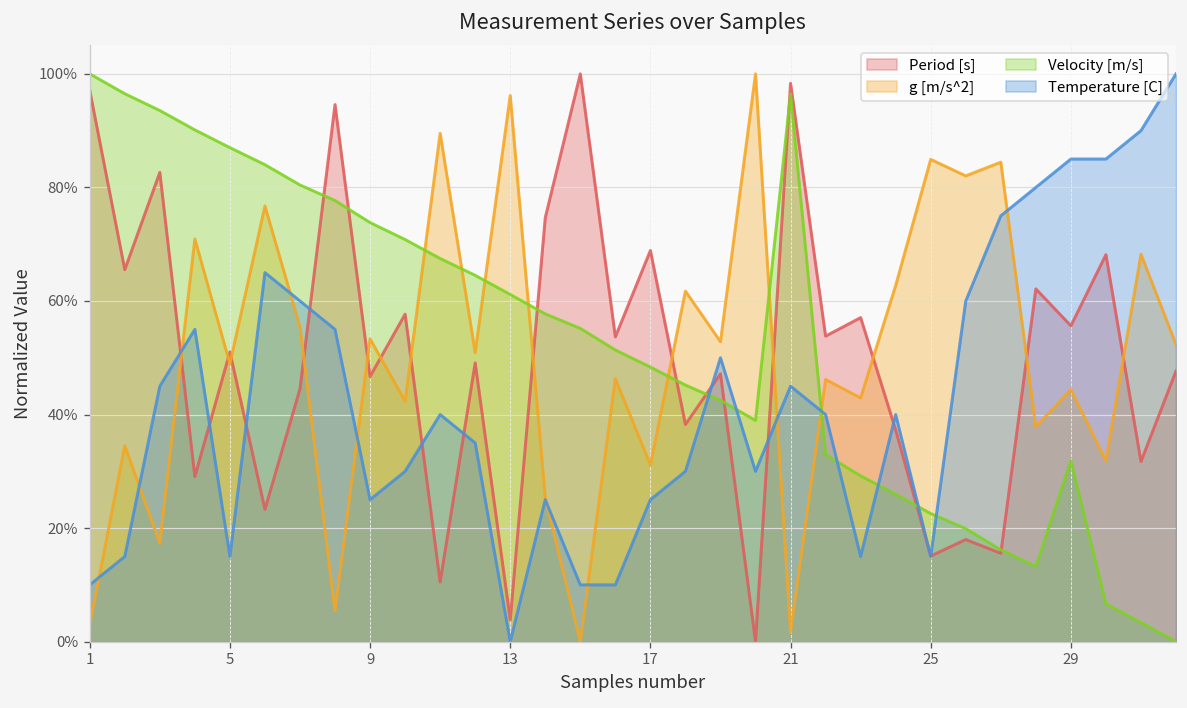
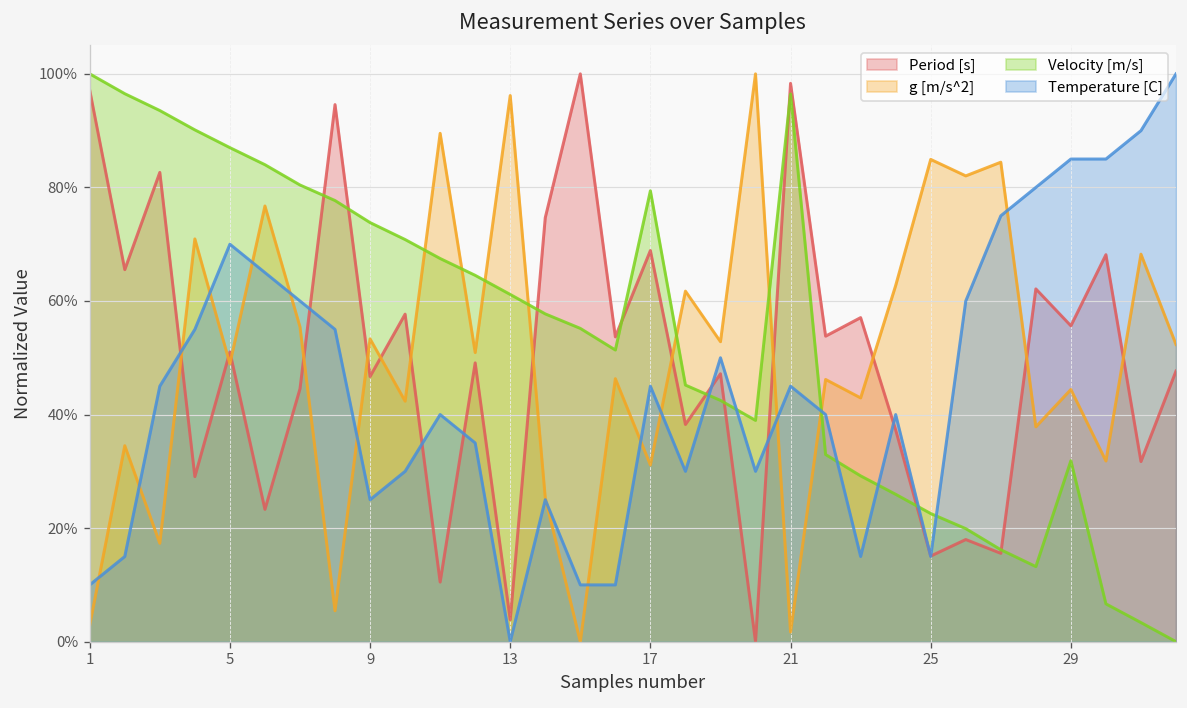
Temperature [C], 5: 15% -> 70%
Velocity [m/s], 17: 48% -> 79%
Temperature [C], 17: 25% -> 45%
